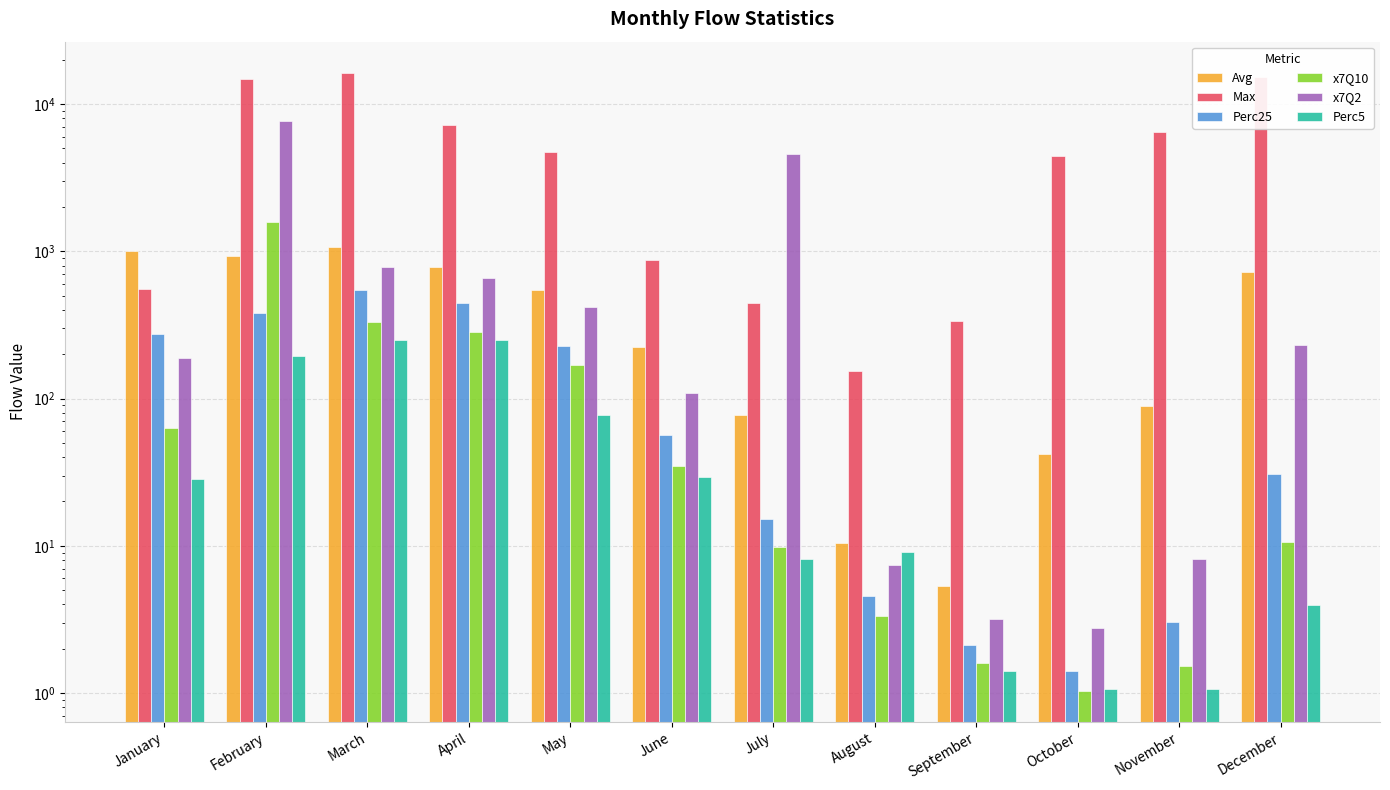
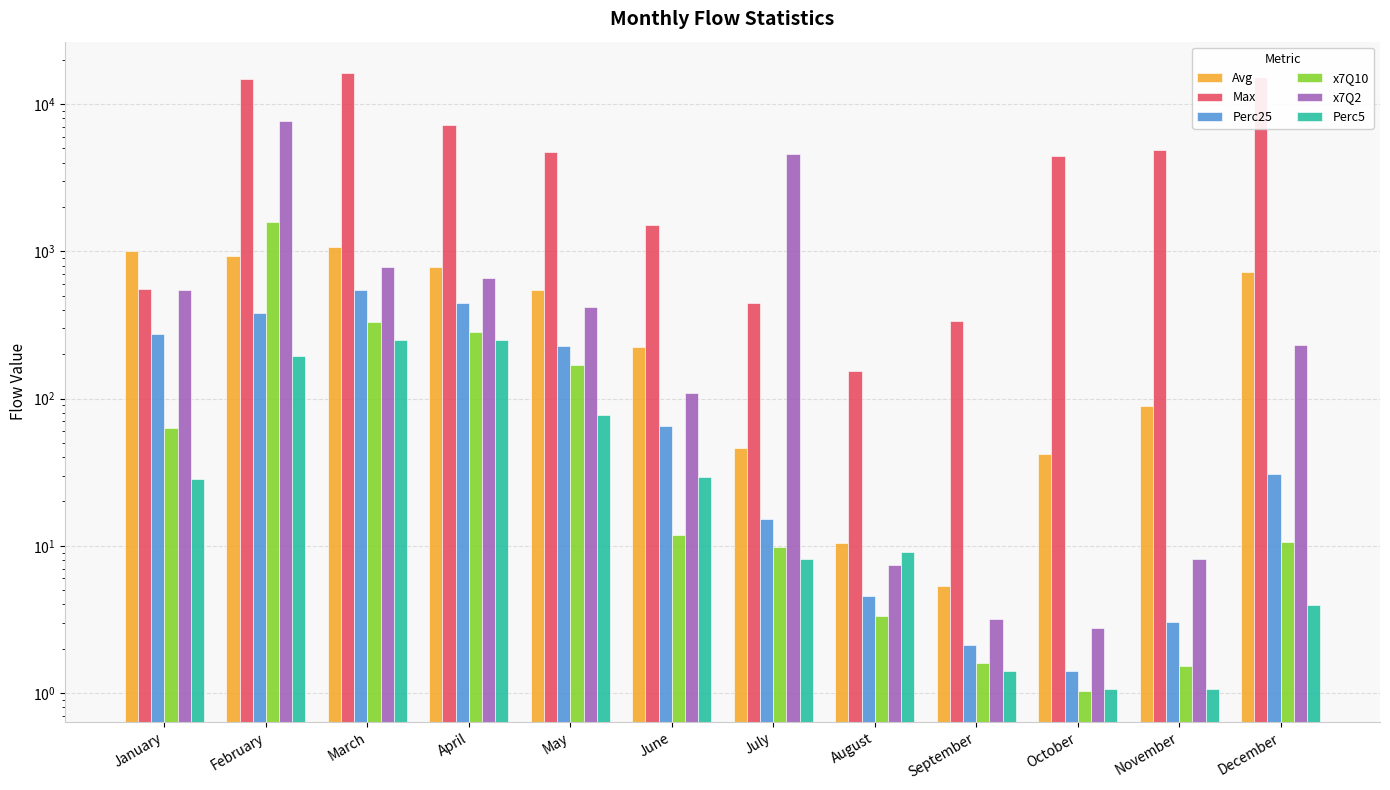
x7Q2, January: 190 -> 540
Max, June: 900 -> 1500
Perc25, June: 57 -> 70
x7Q10, June: 35 -> 12
Avg, July: 80 -> 46
Max, November: 6000 -> 4900
